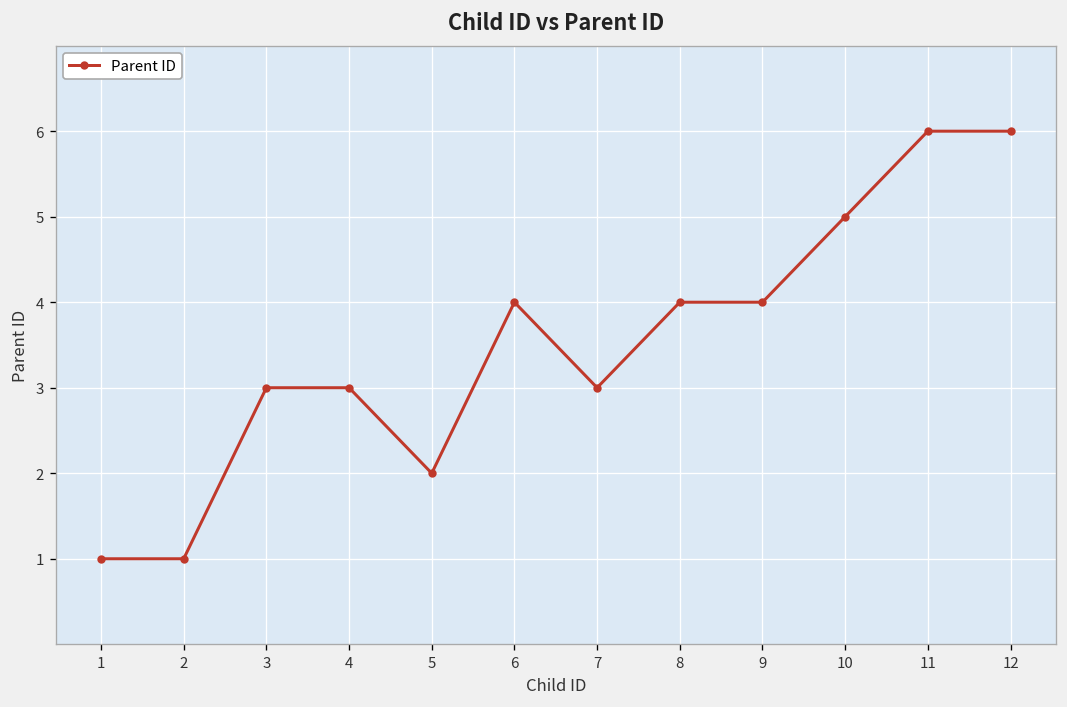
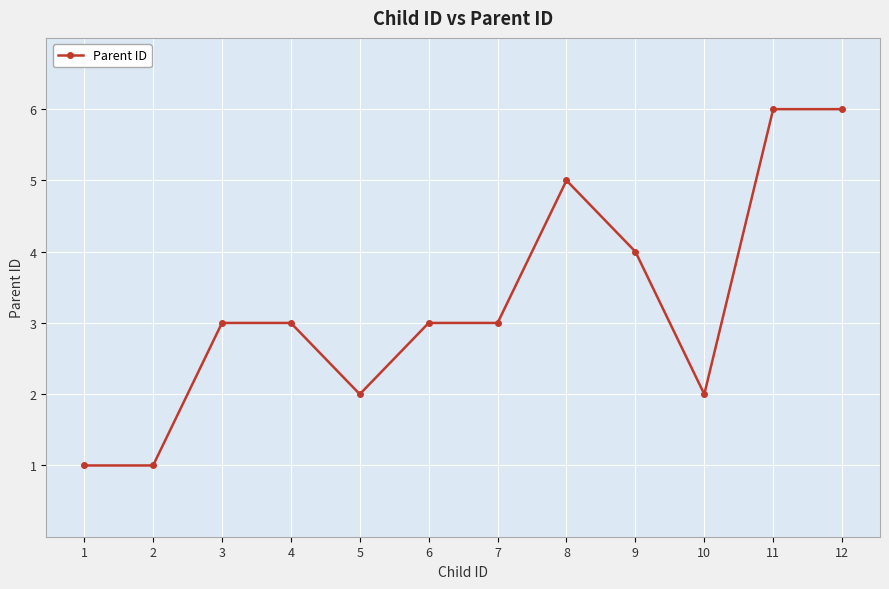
6: 4 -> 3
8: 4 -> 5
10: 5 -> 2
